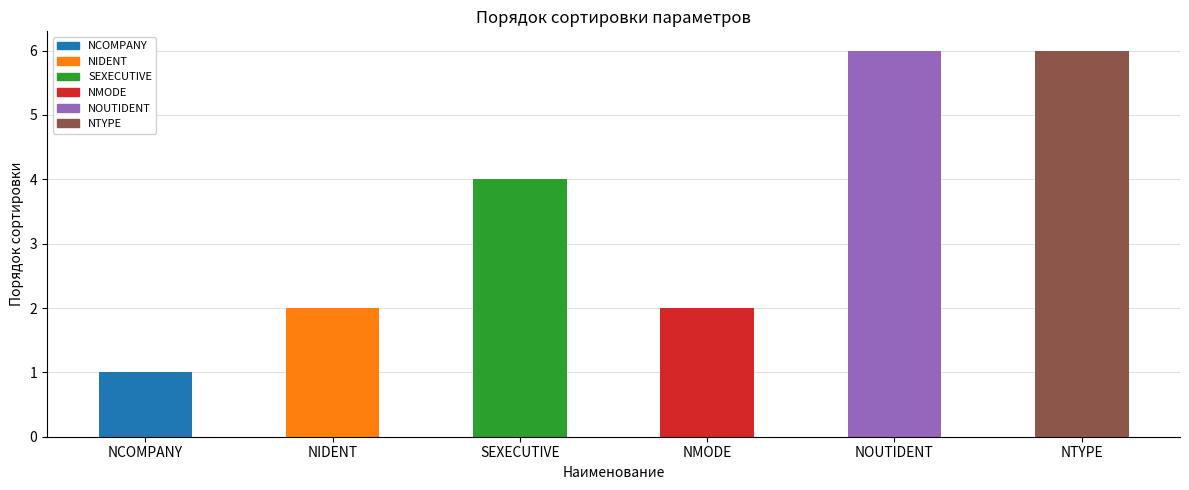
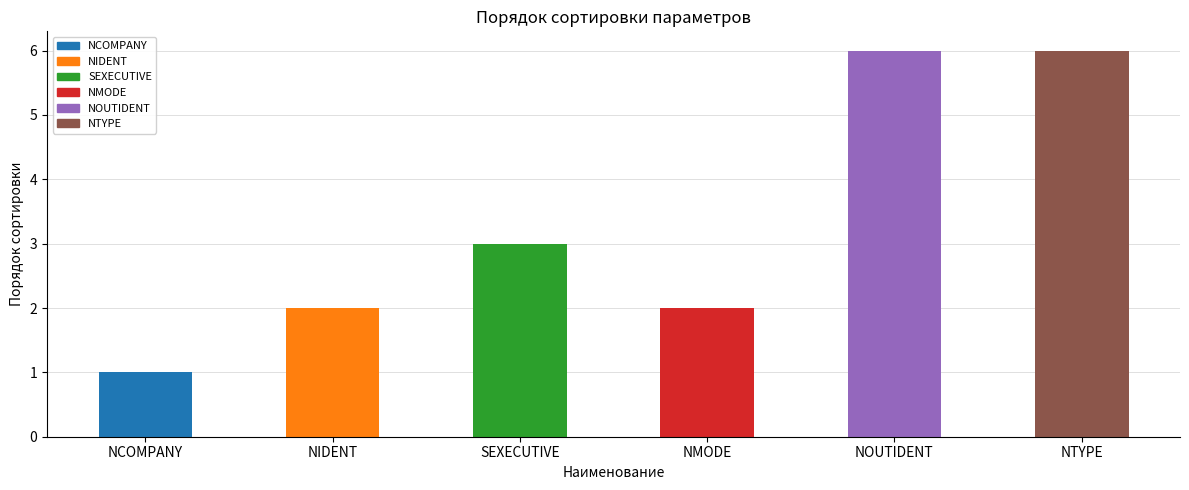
SEXECUTIVE: 4 -> 3
